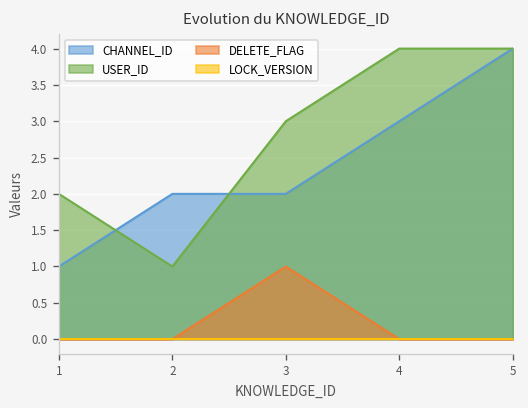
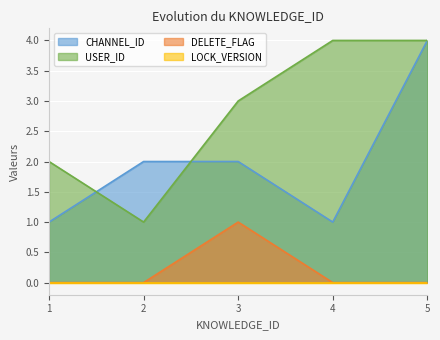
CHANNEL_ID, 4: 3 -> 1
